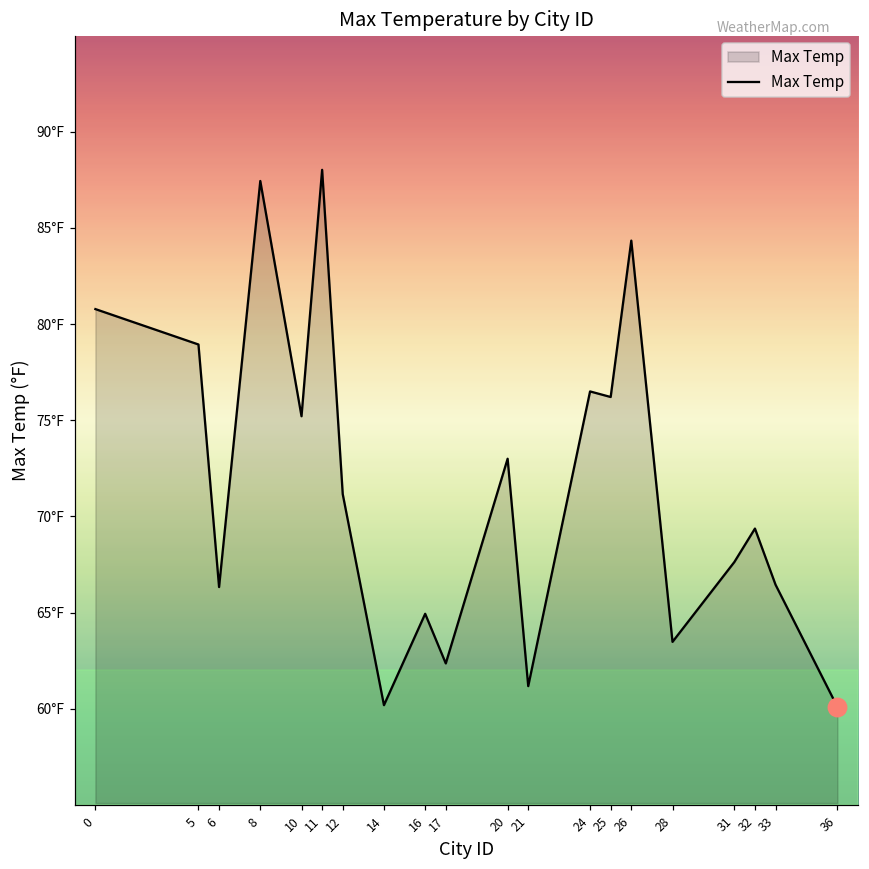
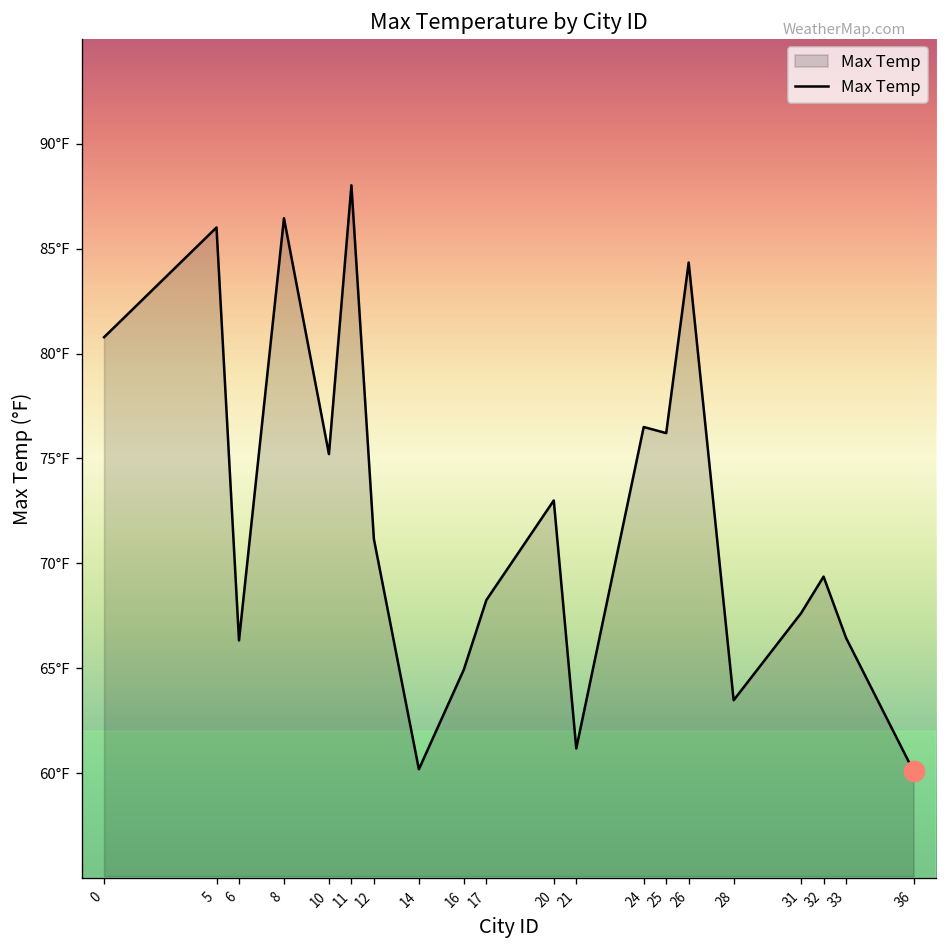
Max Temp, 5: 78.9°F -> 86.0°F
Max Temp, 8: 87.4°F -> 86.5°F
Max Temp, 17: 62.4°F -> 68.3°F
